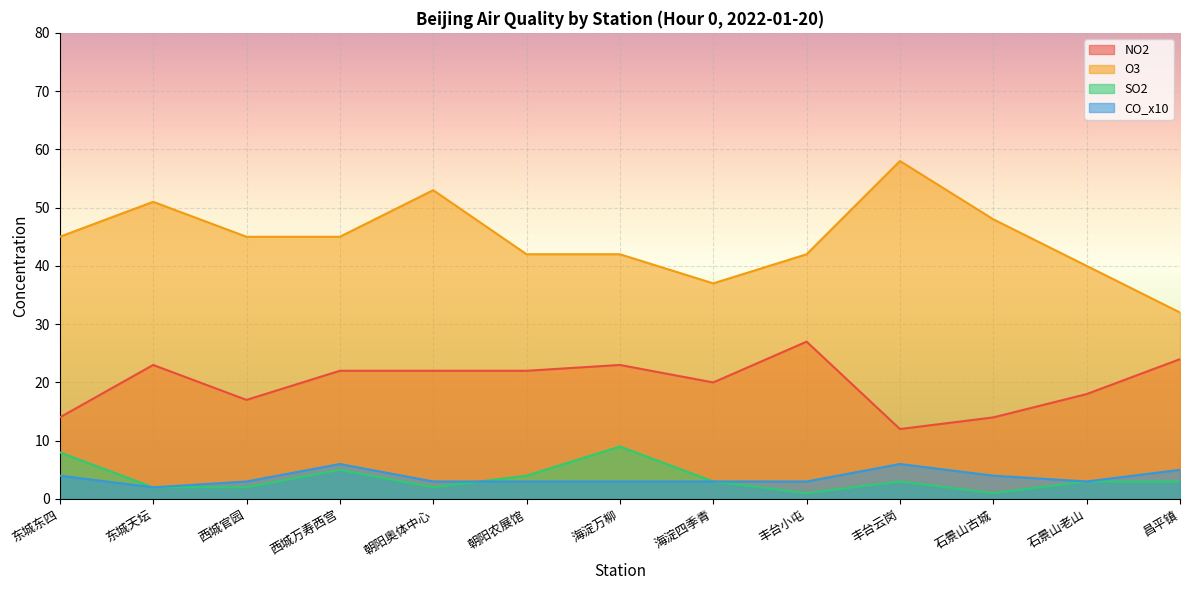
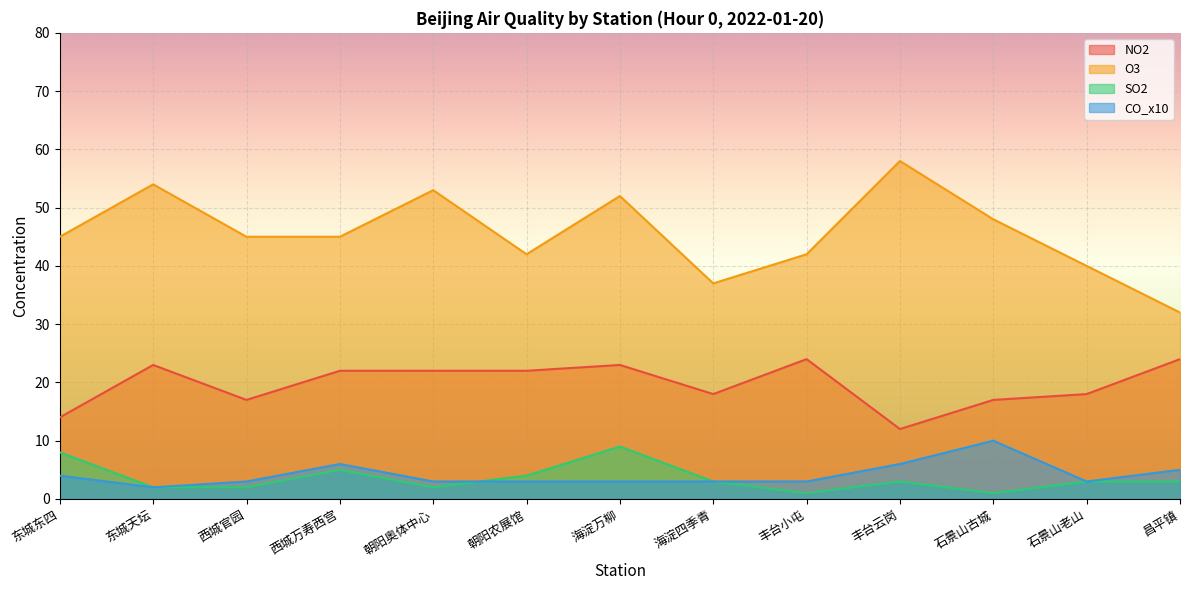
O3, 东城天坛: 51 -> 54
O3, 海淀万柳: 42 -> 52
NO2, 海淀四季青: 20 -> 18
NO2, 丰台小屯: 27 -> 24
NO2, 石景山古城: 14 -> 17
CO_x10, 石景山古城: 4 -> 10
